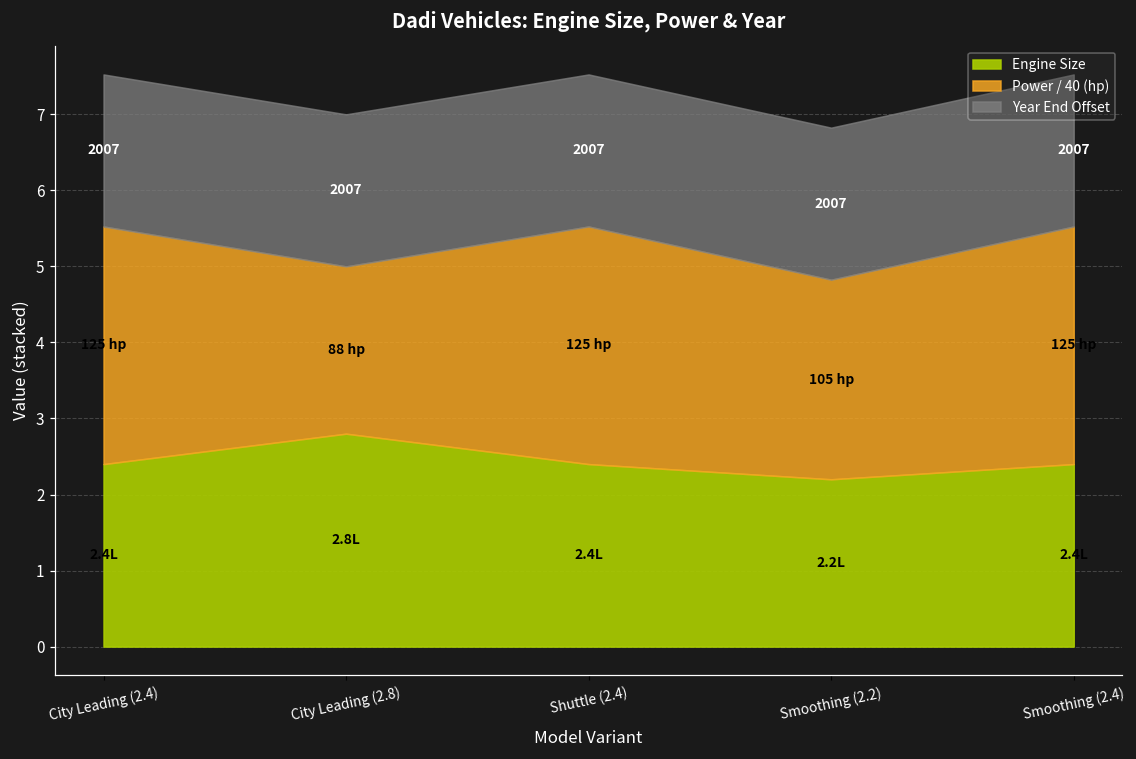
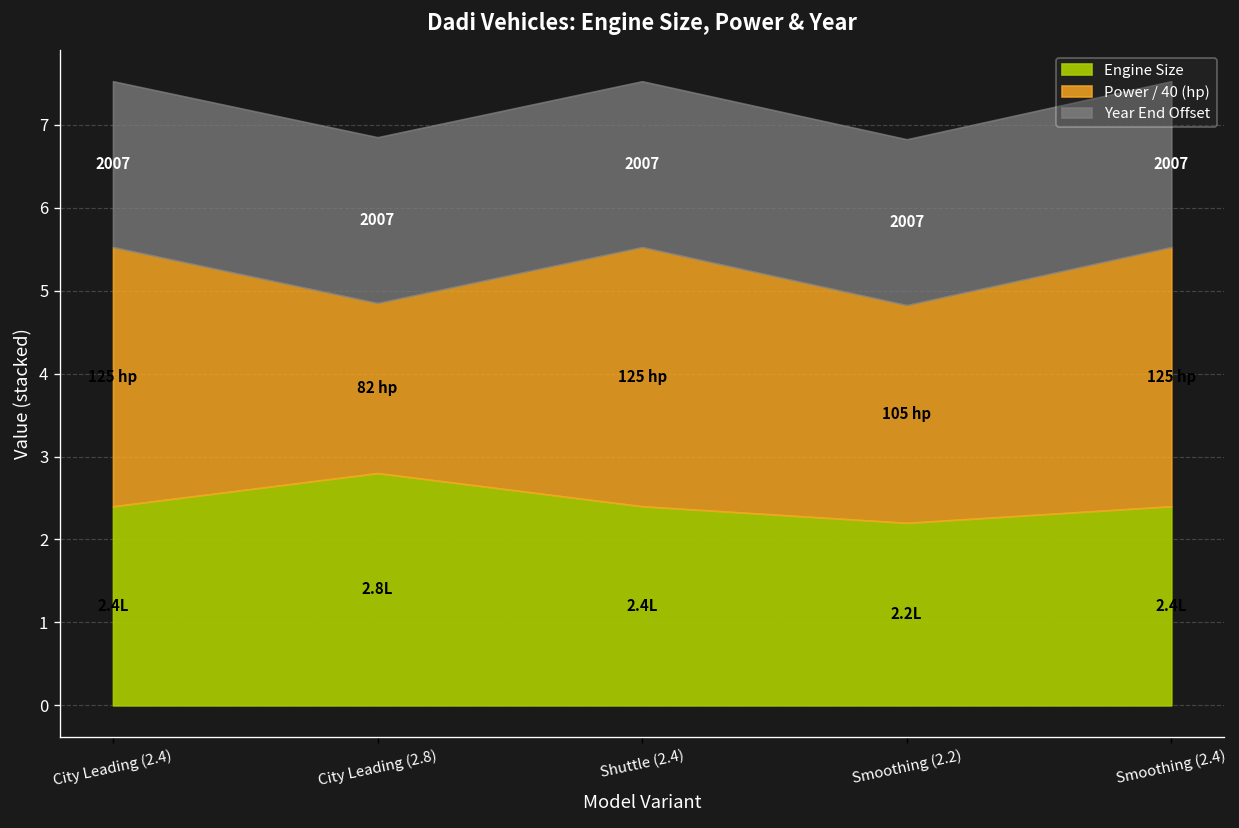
Power / 40 (hp), City Leading (2.8): 88 -> 82
